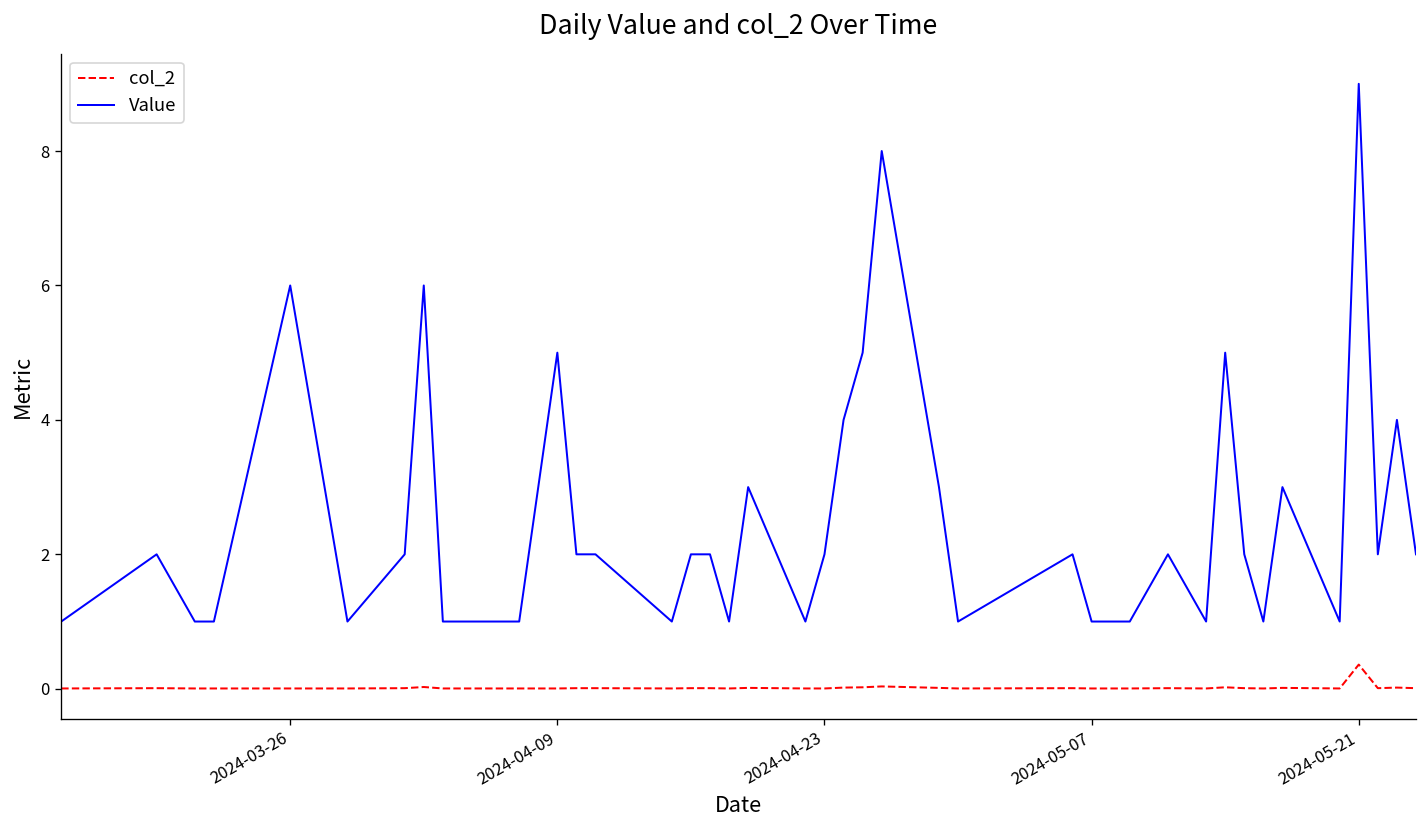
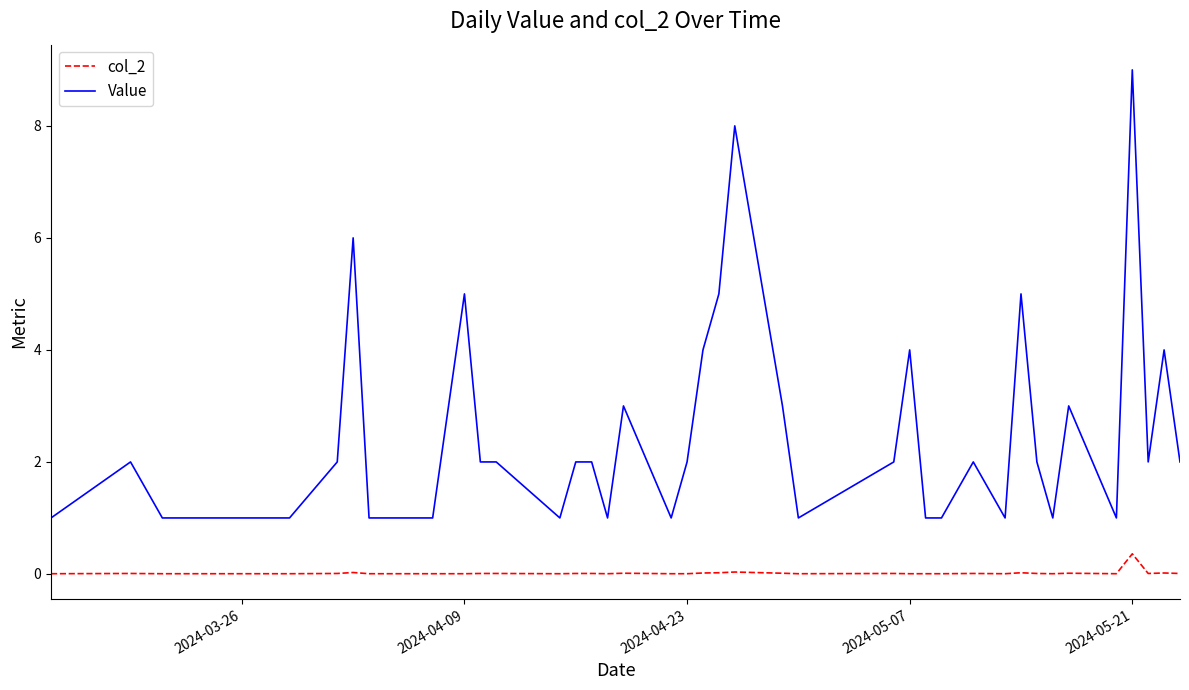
Value, 2024-03-26: 6 -> 1
Value, 2024-05-07: 1 -> 4
